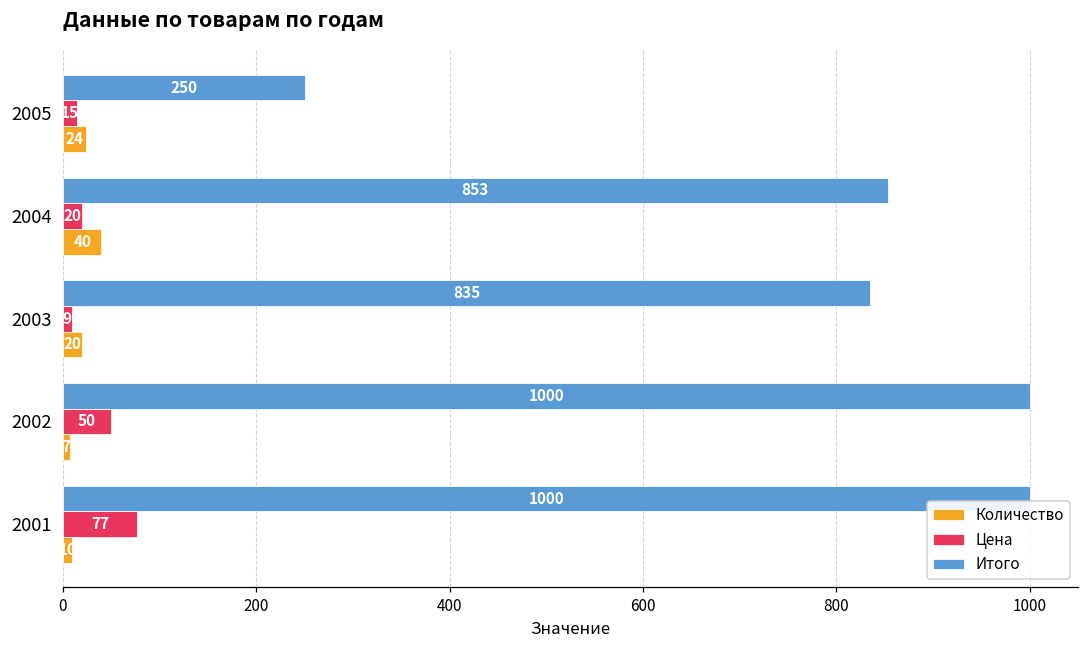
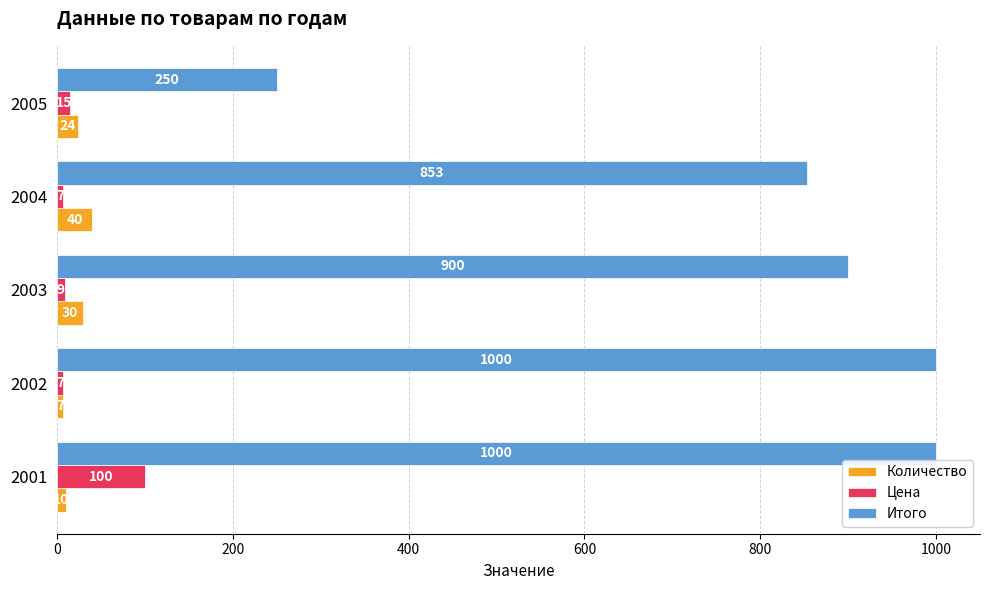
Цена, 2004: 20 -> 10
Итого, 2003: 835 -> 900
Количество, 2003: 20 -> 30
Цена, 2002: 50 -> 10
Цена, 2001: 77 -> 100
